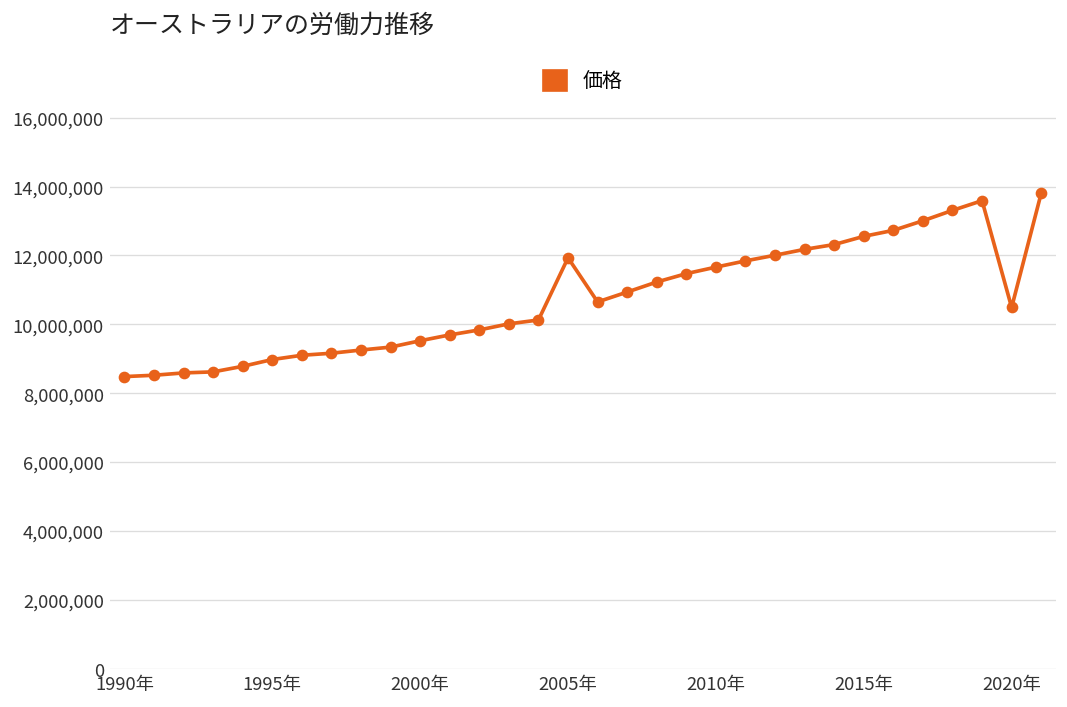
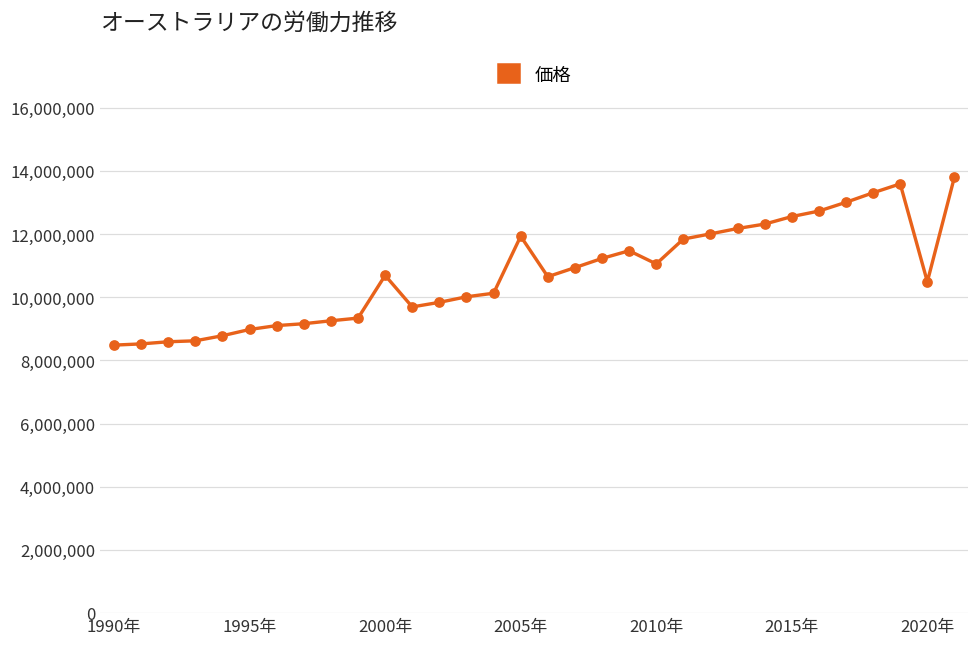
2000年: 9,500,000 -> 10,700,000
2010年: 11,700,000 -> 11,100,000
